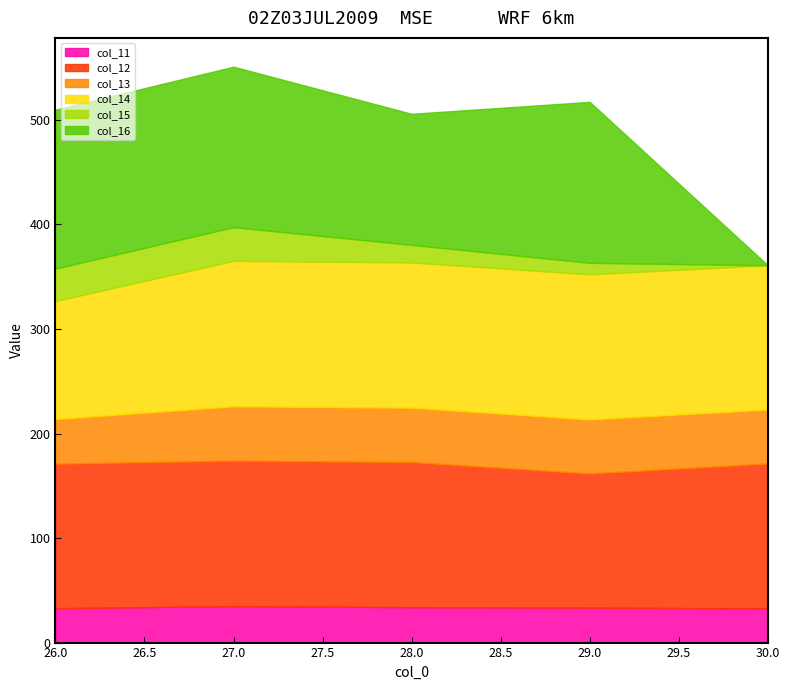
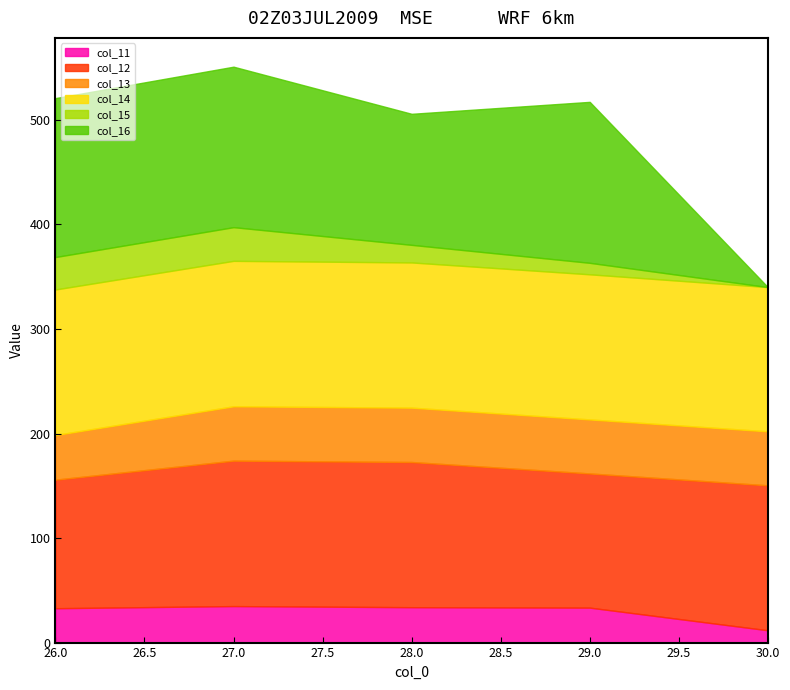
col_12, 26.0: 138 -> 123
col_14, 26.0: 113 -> 139
col_11, 30.0: 33 -> 12
